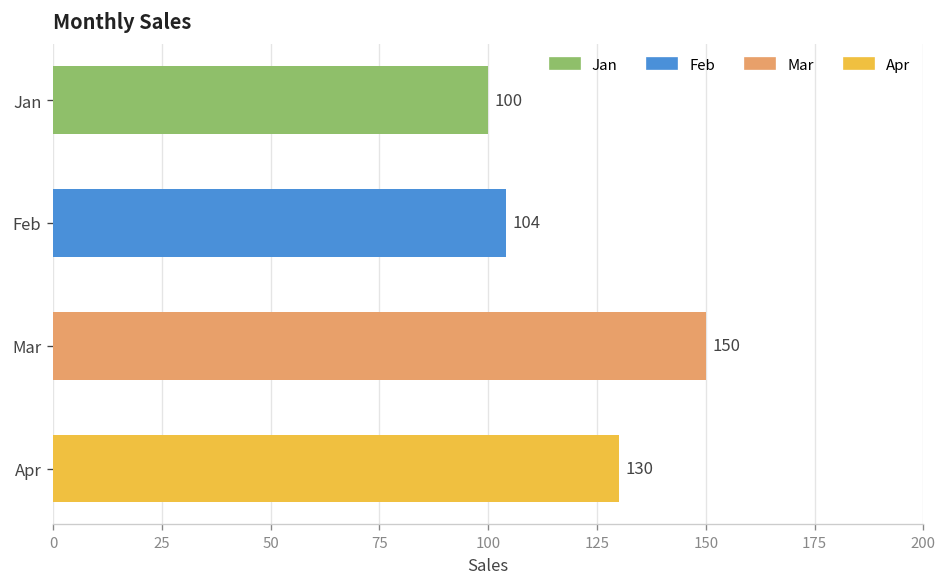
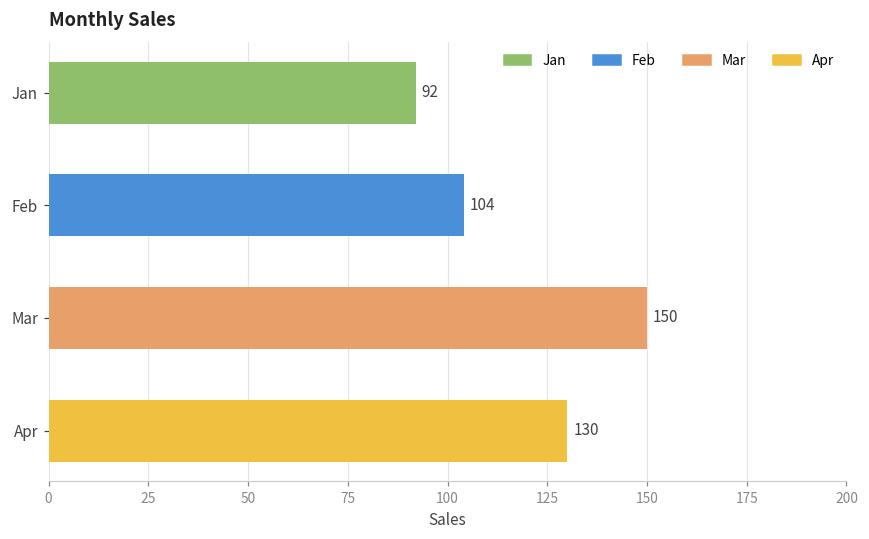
Jan: 100 -> 92
